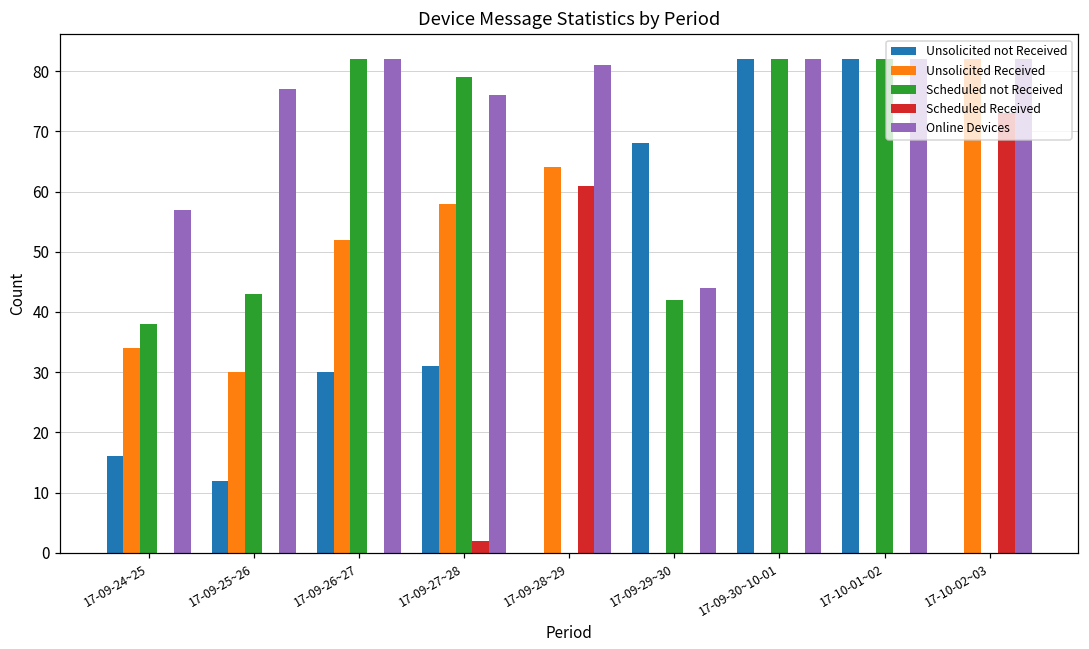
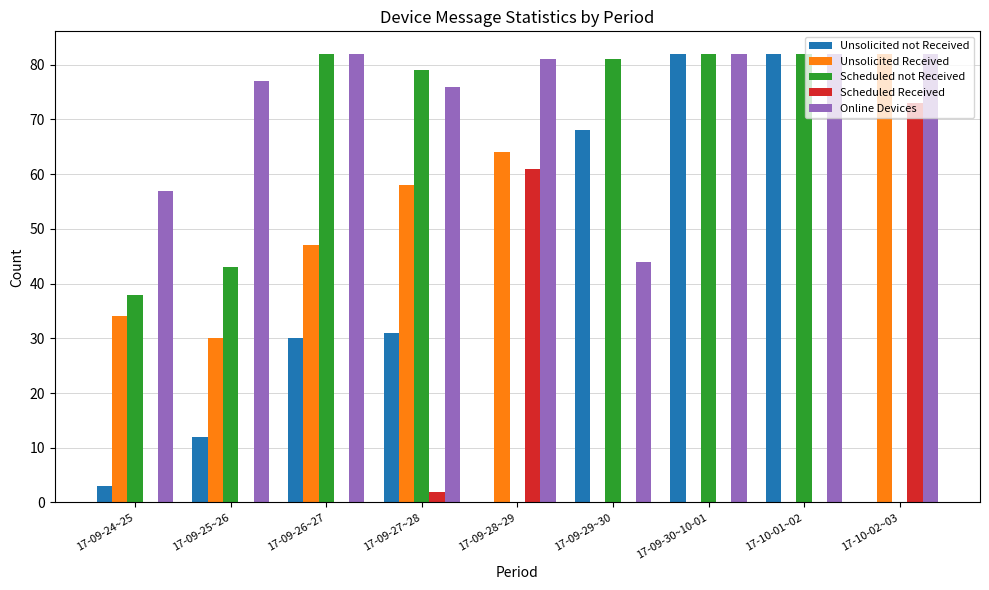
Unsolicited not Received, 17-09-24~25: 16 -> 3
Unsolicited Received, 17-09-26~27: 52 -> 47
Scheduled not Received, 17-09-29~30: 42 -> 81
